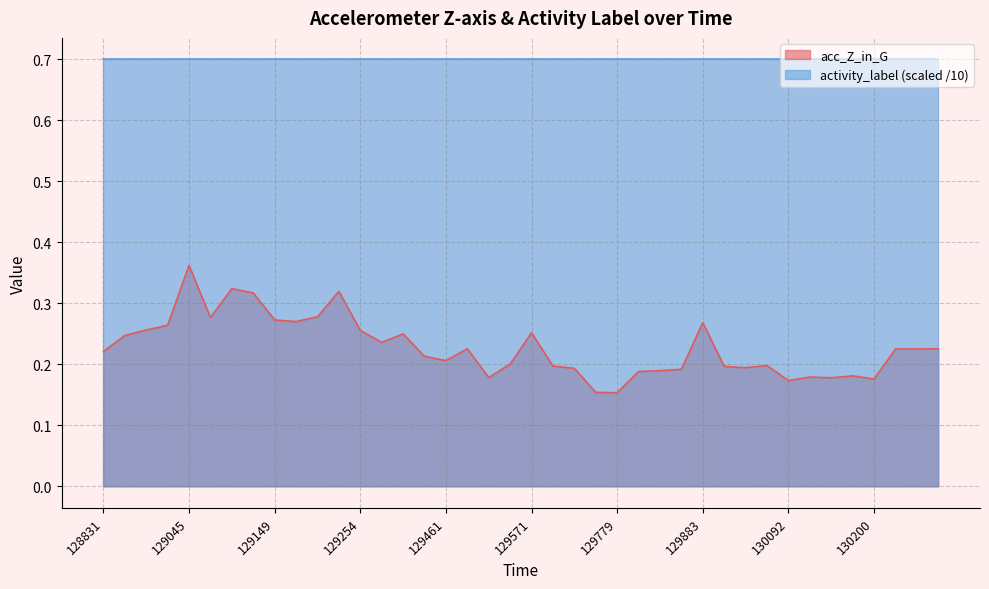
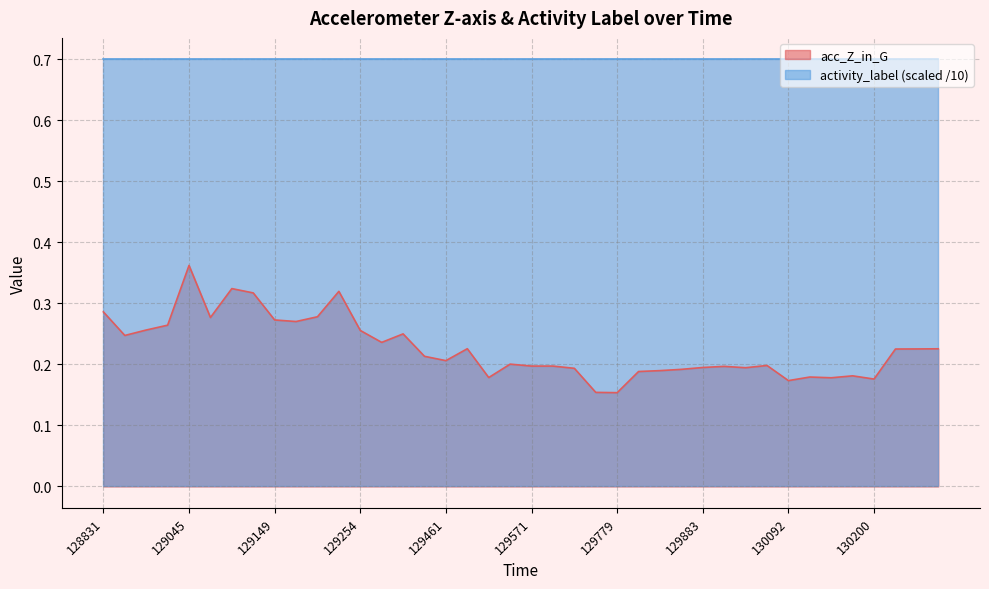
acc_Z_in_G, 128831: 0.22 -> 0.29
acc_Z_in_G, 129571: 0.25 -> 0.20
acc_Z_in_G, 129883: 0.27 -> 0.19
